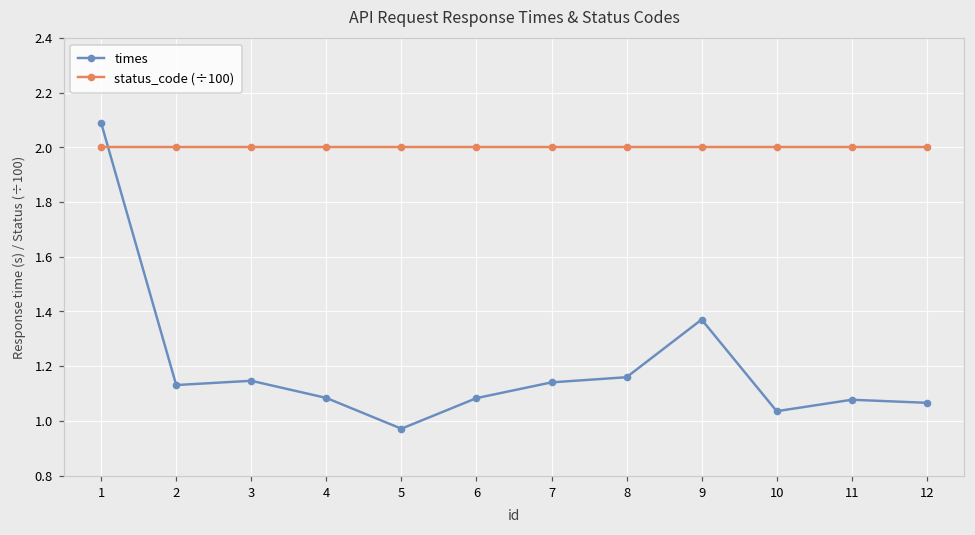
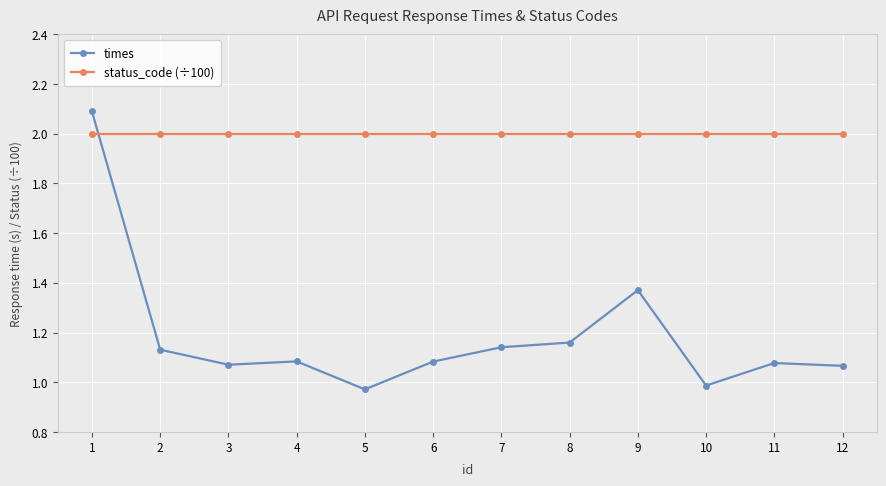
times, 3: 1.15 -> 1.07
times, 10: 1.04 -> 0.99
